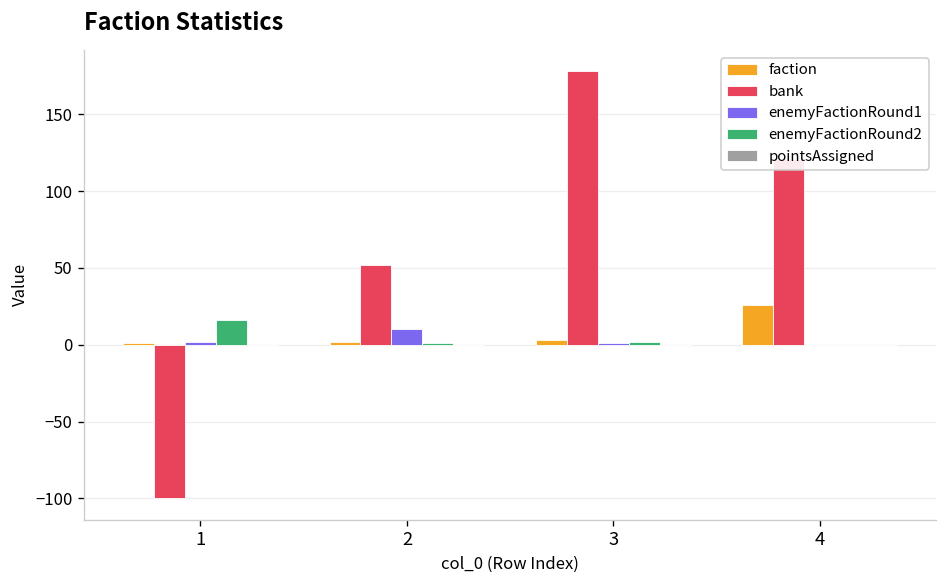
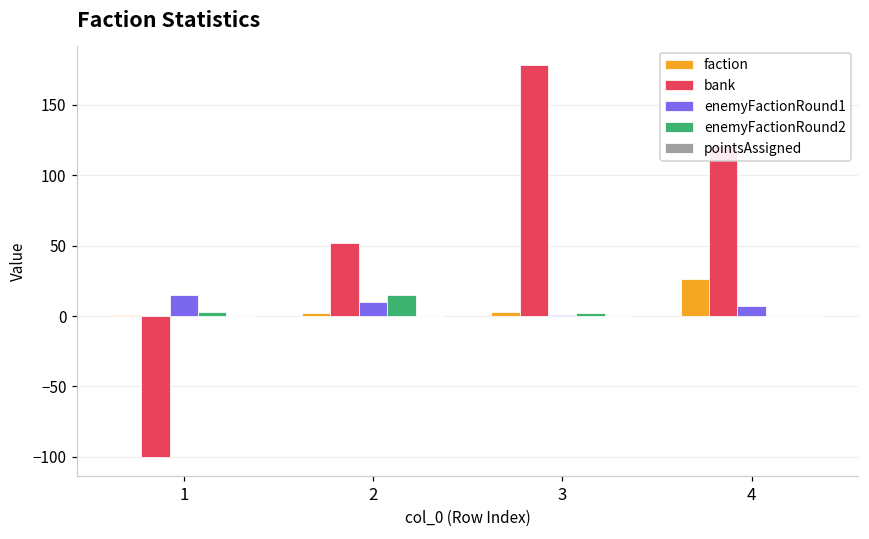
enemyFactionRound1, 1: 2 -> 15
enemyFactionRound2, 1: 16 -> 3
enemyFactionRound2, 2: 1 -> 15
enemyFactionRound1, 4: 0 -> 7
